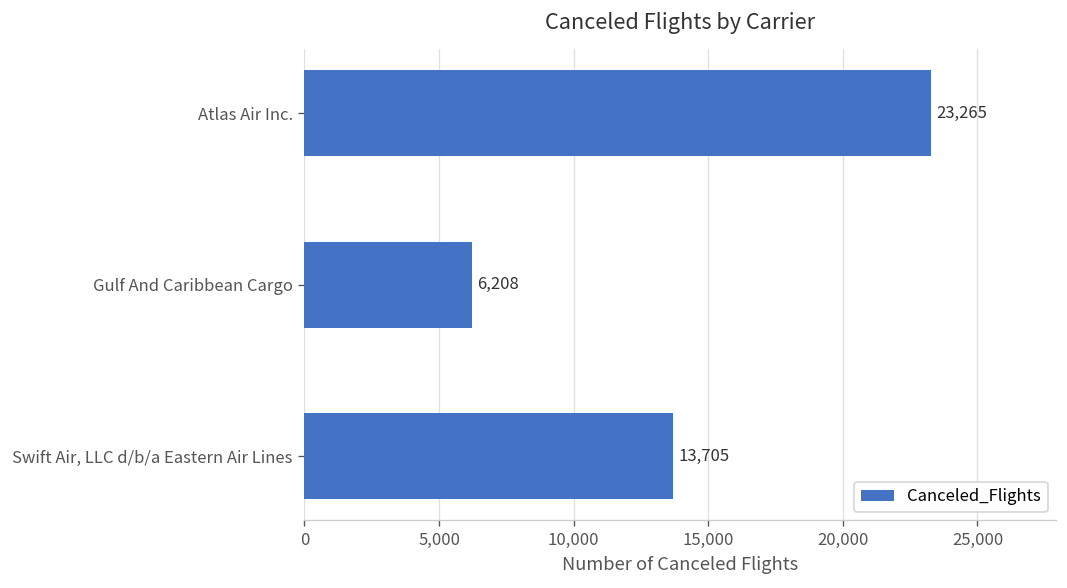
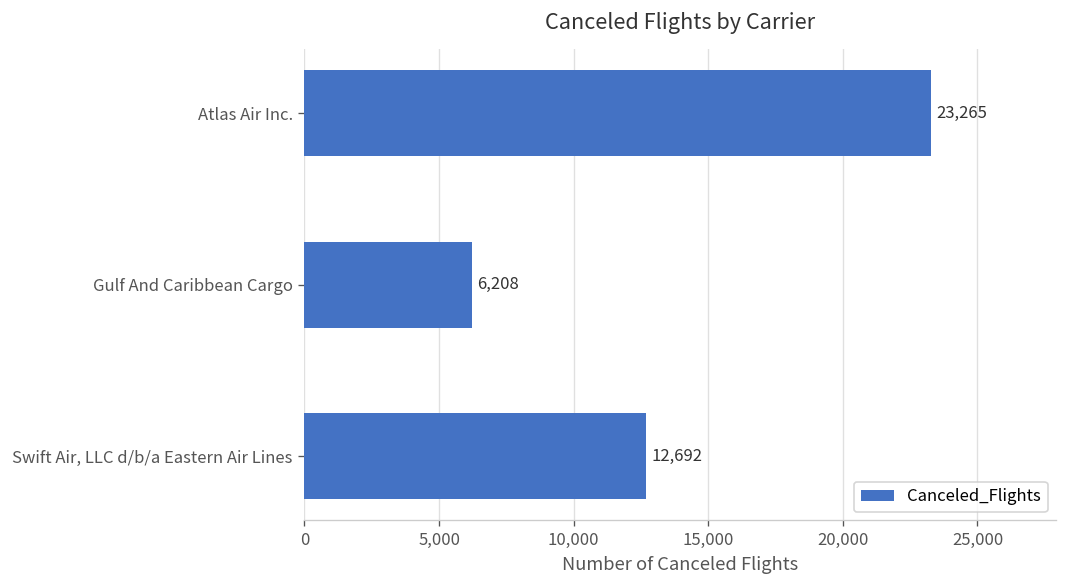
Swift Air, LLC d/b/a Eastern Air Lines: 13,705 -> 12,692
